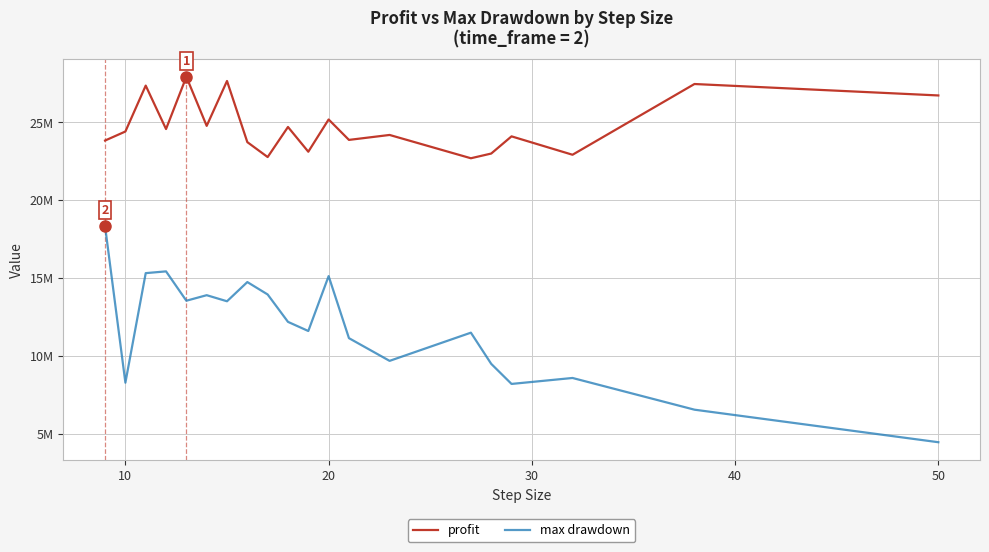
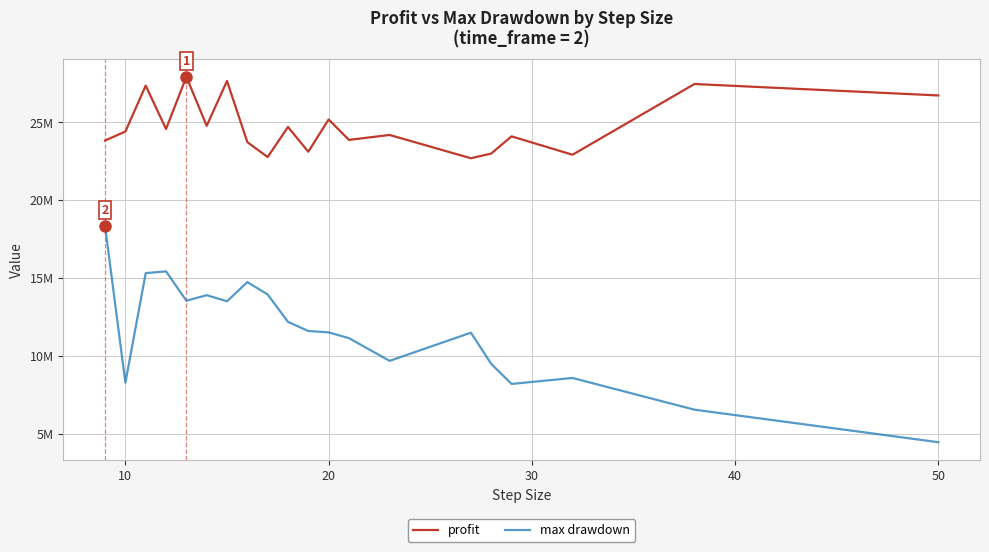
max drawdown, 20: 15100000 -> 11500000
